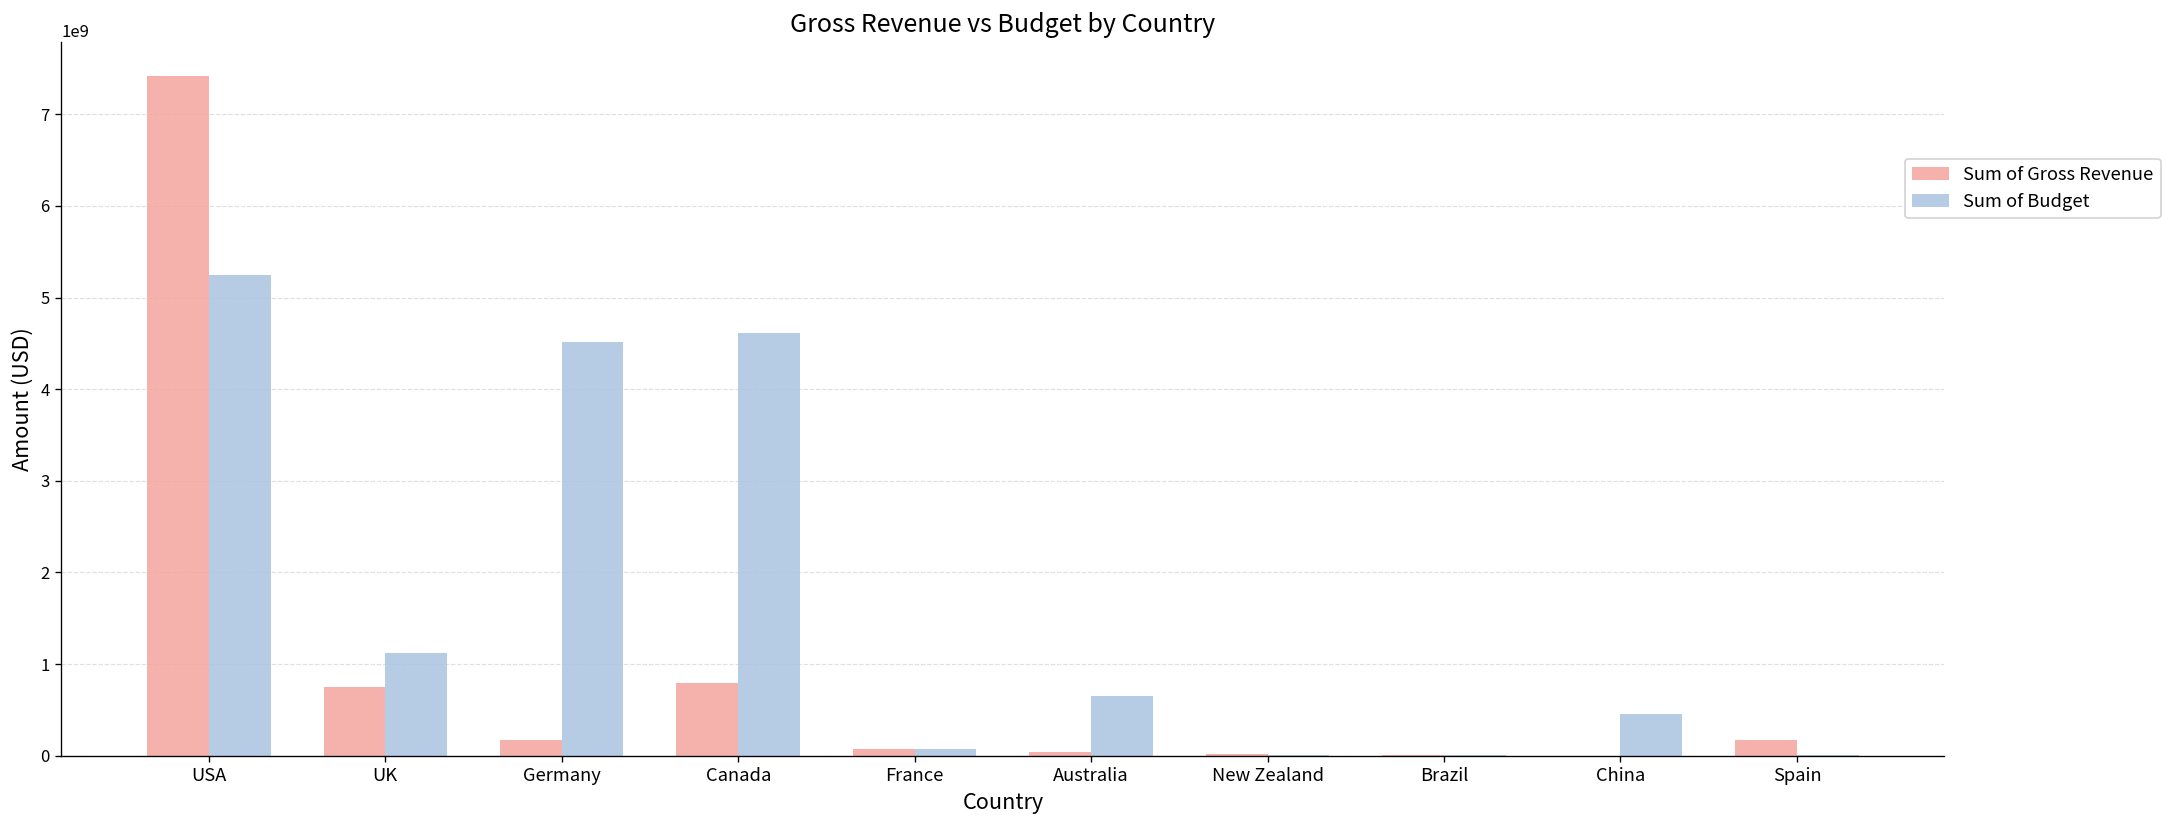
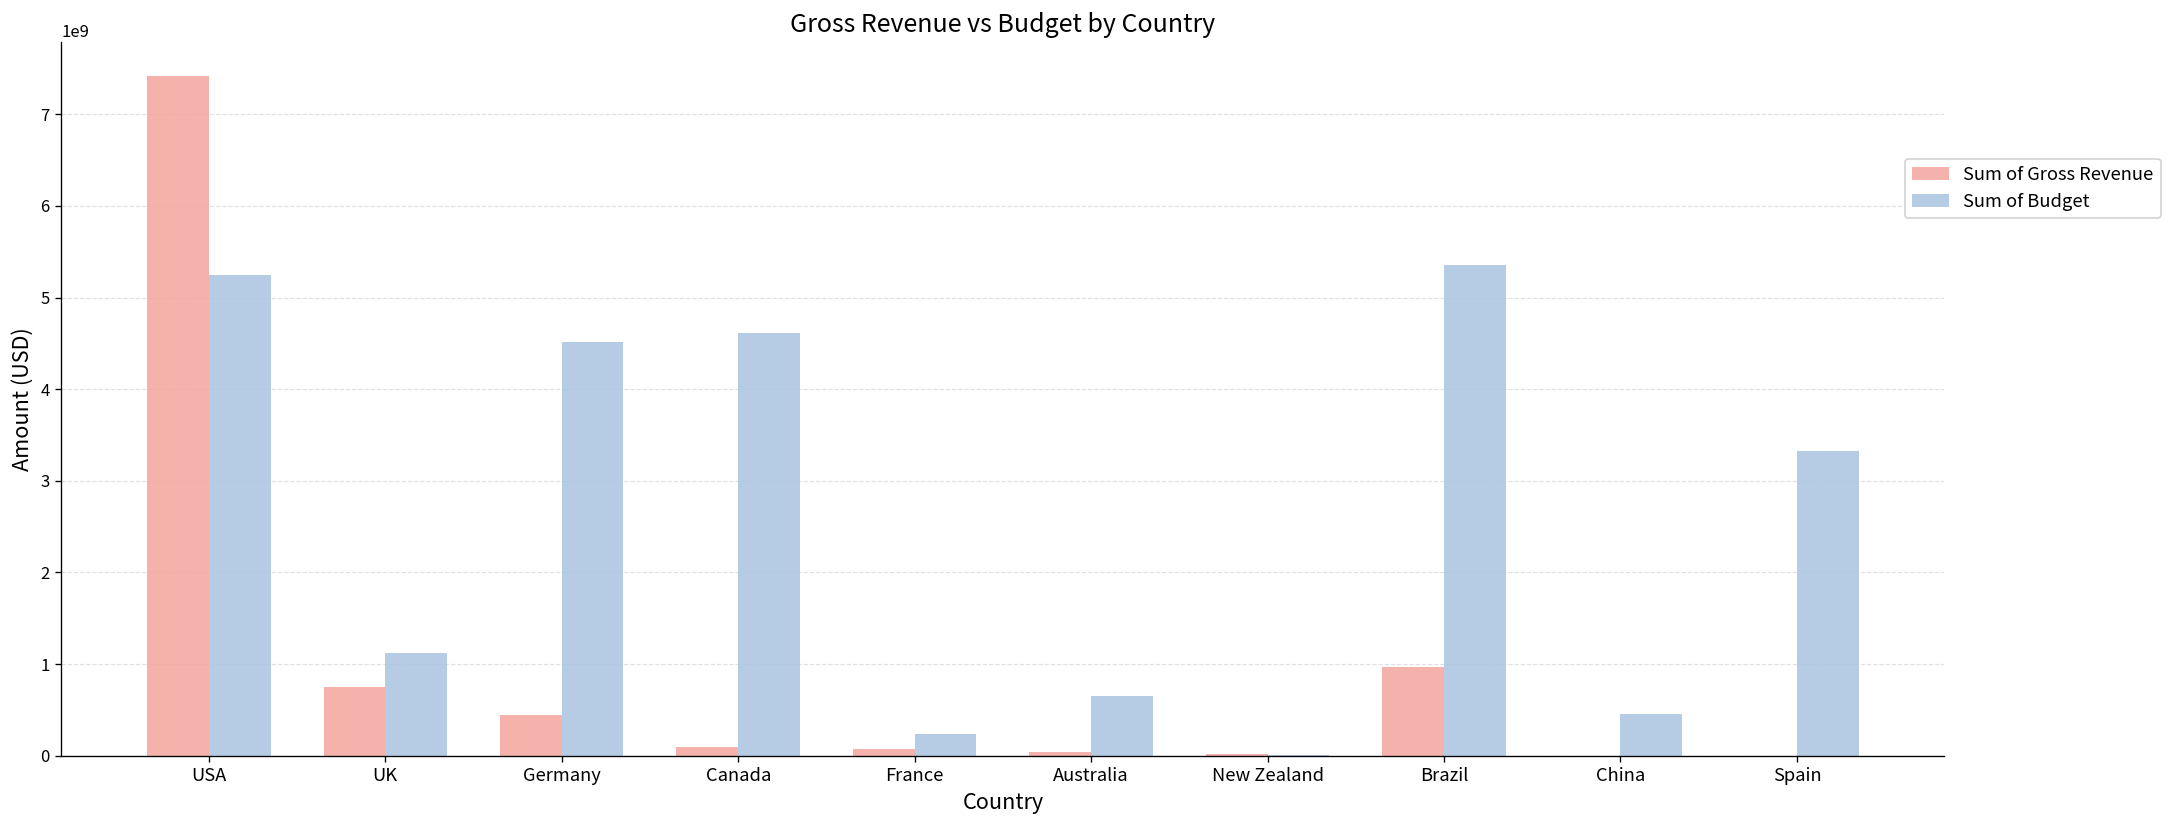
Sum of Gross Revenue, Germany: 200000000 -> 400000000
Sum of Gross Revenue, Canada: 800000000 -> 100000000
Sum of Budget, France: 100000000 -> 200000000
Sum of Gross Revenue, Brazil: 0 -> 1000000000
Sum of Budget, Brazil: 0 -> 5400000000
Sum of Gross Revenue, Spain: 200000000 -> 0
Sum of Budget, Spain: 0 -> 3300000000
